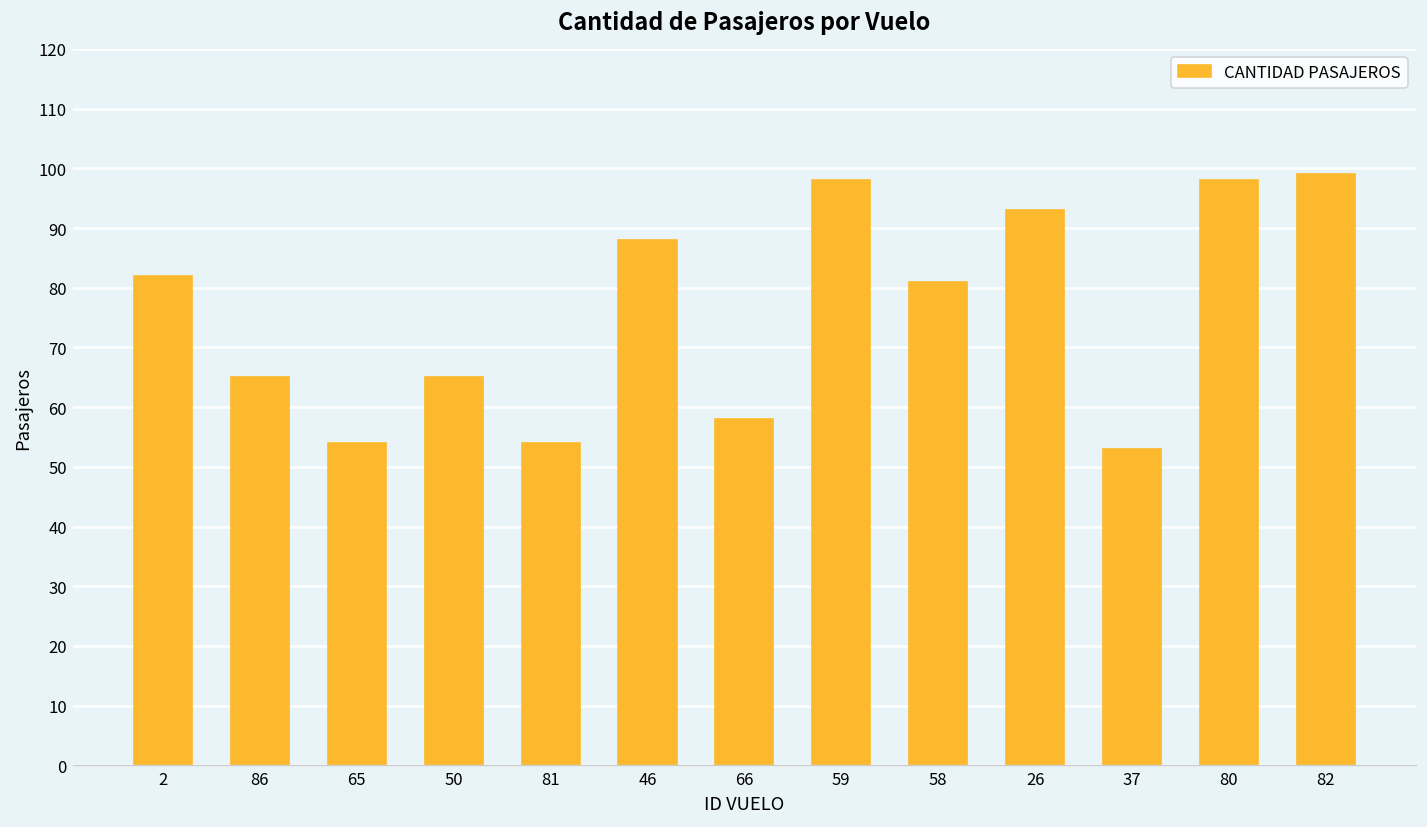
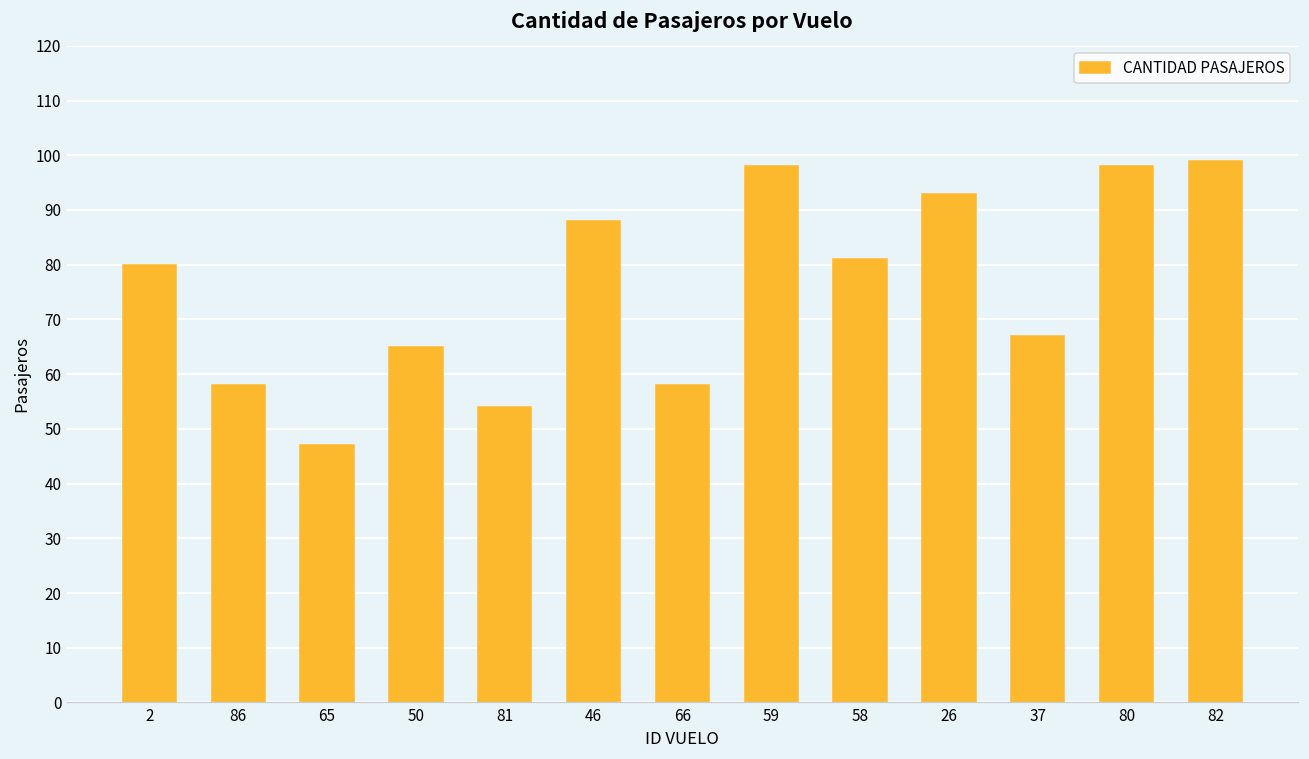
2: 82 -> 80
86: 65 -> 58
65: 54 -> 47
37: 53 -> 67
